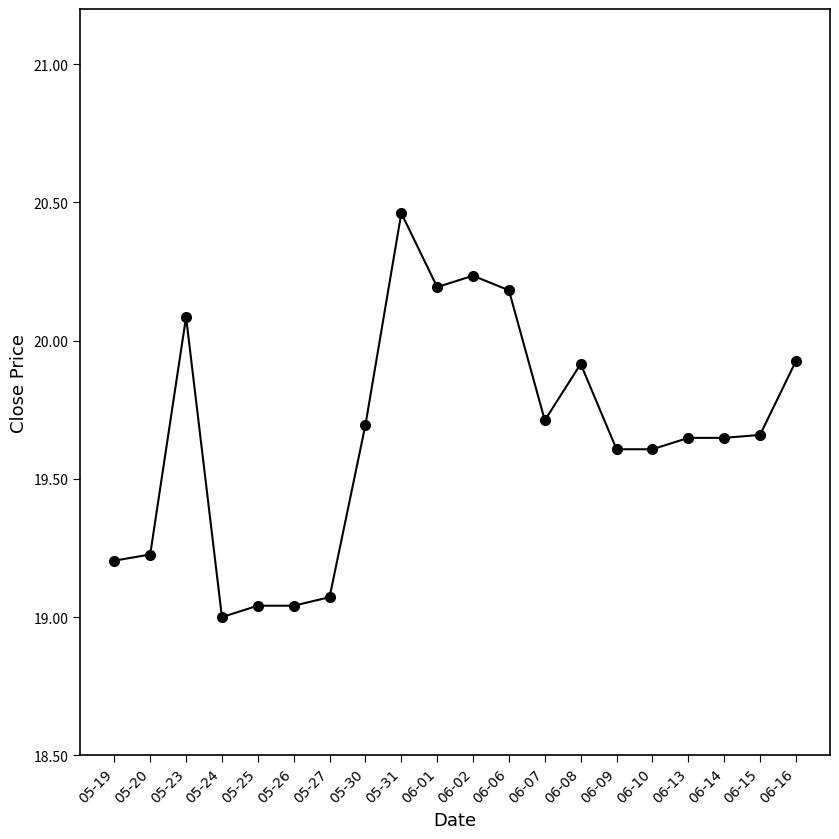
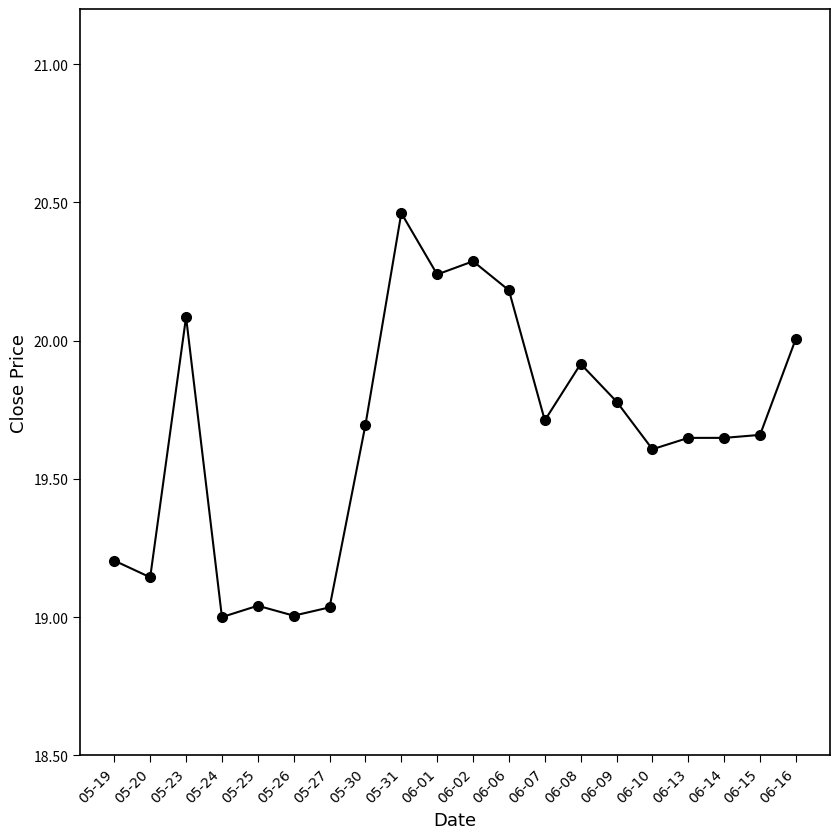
05-20: 19.23 -> 19.14
05-26: 19.04 -> 19.01
05-27: 19.07 -> 19.04
06-01: 20.19 -> 20.24
06-02: 20.24 -> 20.29
06-09: 19.61 -> 19.78
06-16: 19.93 -> 20.01
